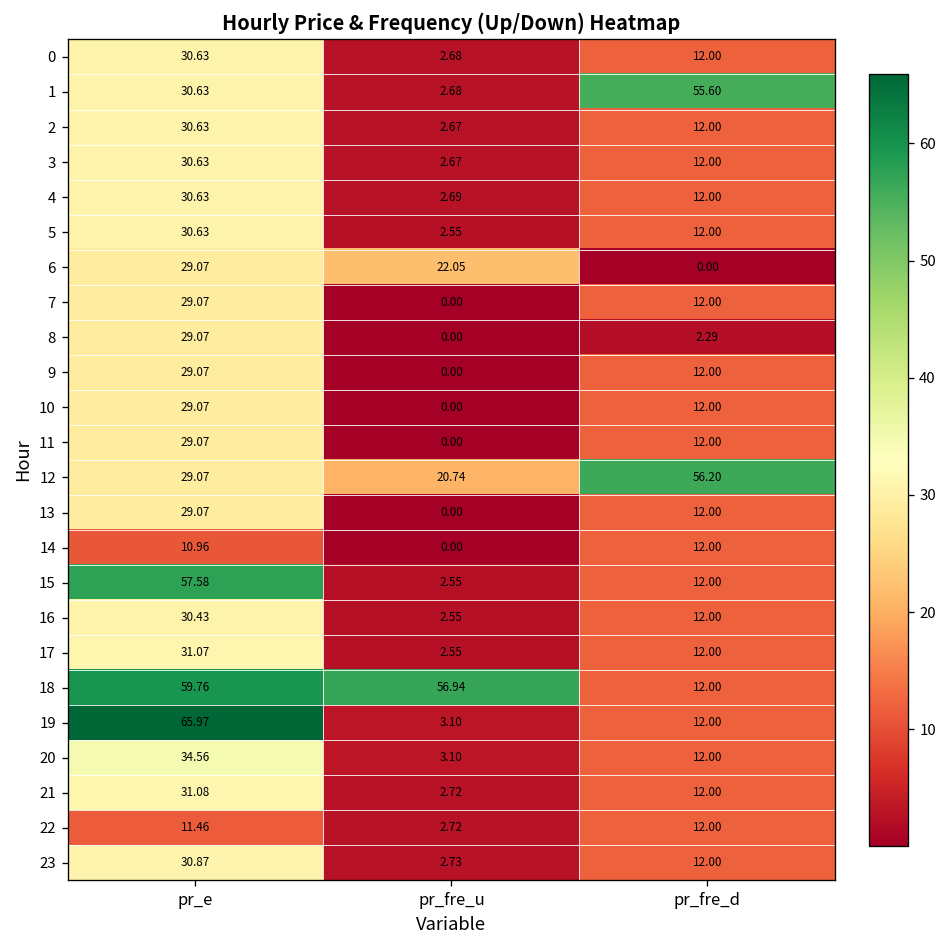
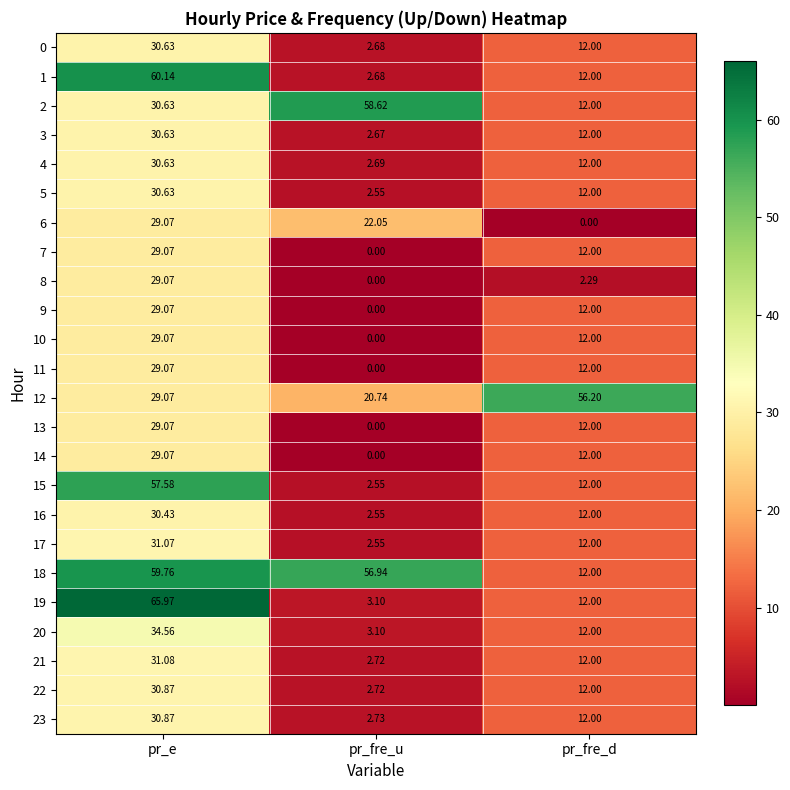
1, pr_e: 30.63 -> 60.14
1, pr_fre_d: 55.60 -> 12.00
2, pr_fre_u: 2.67 -> 58.62
14, pr_e: 10.96 -> 29.07
22, pr_e: 11.46 -> 30.87
